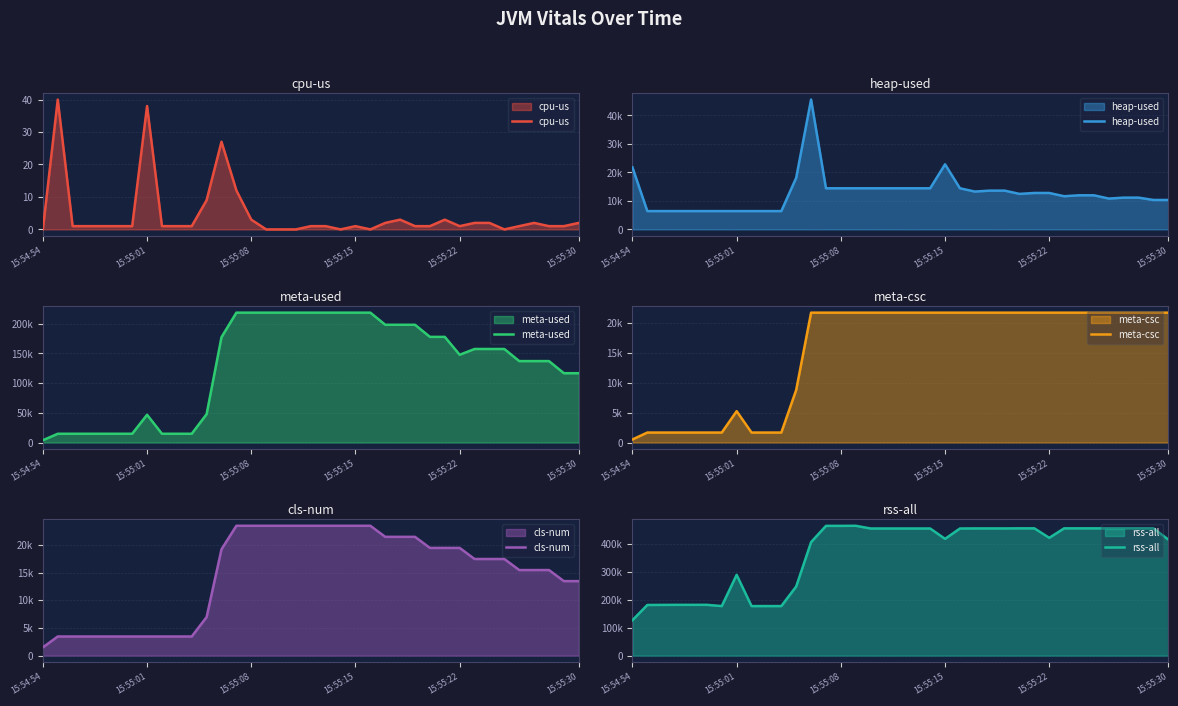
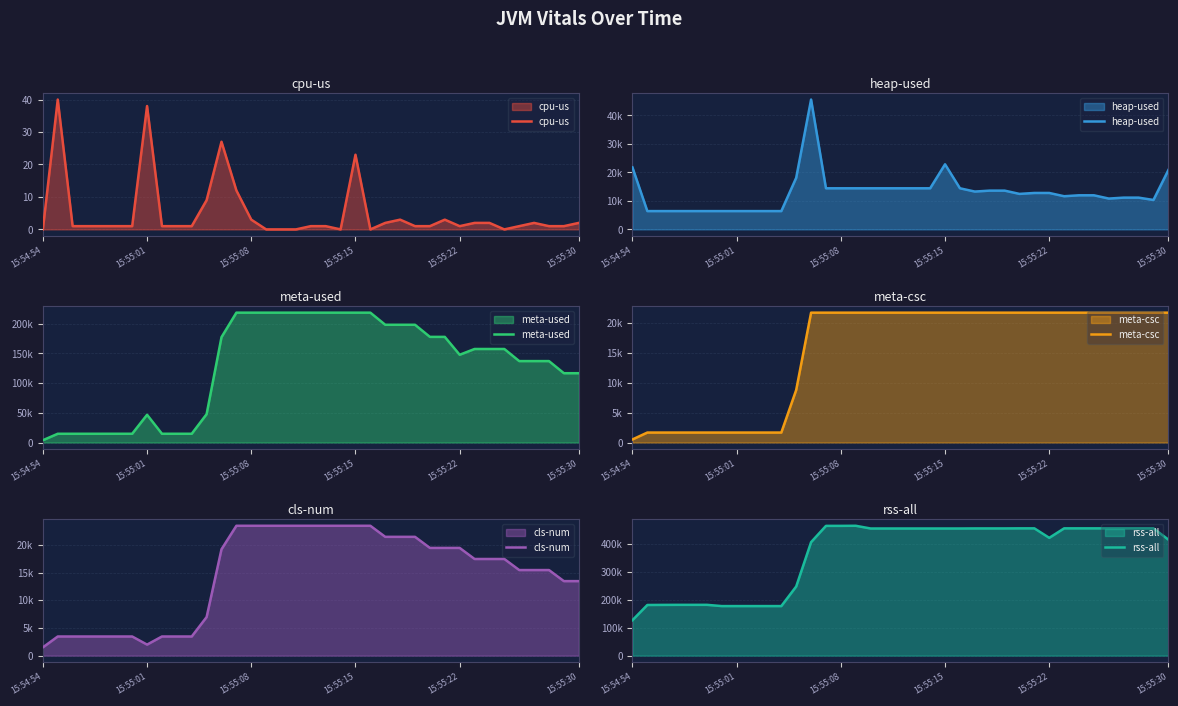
cpu-us, 15:55:15: 1 -> 23
heap-used, 15:55:30: 10000 -> 21000
meta-csc, 15:55:01: 5000 -> 2000
cls-num, 15:55:01: 3000 -> 2000
rss-all, 15:55:01: 290000 -> 180000
rss-all, 15:55:15: 420000 -> 450000
